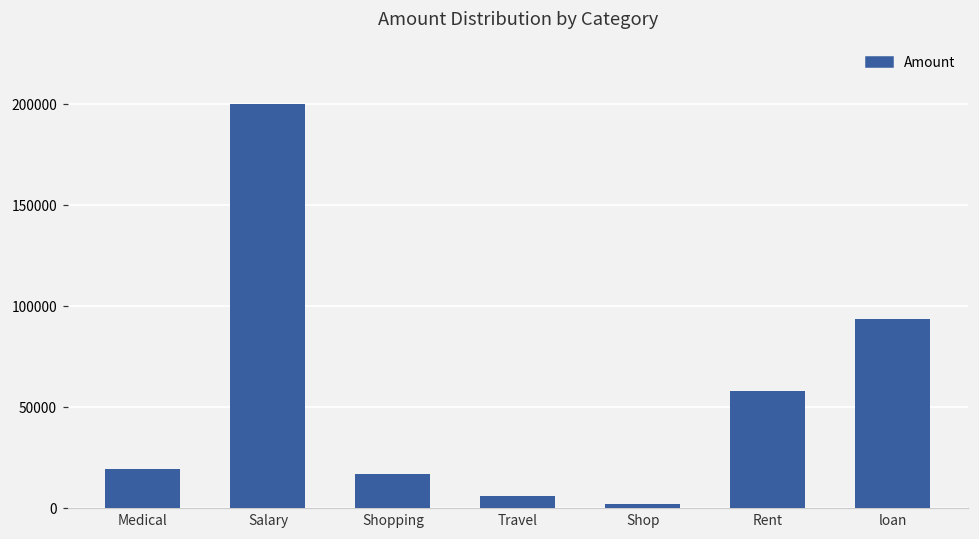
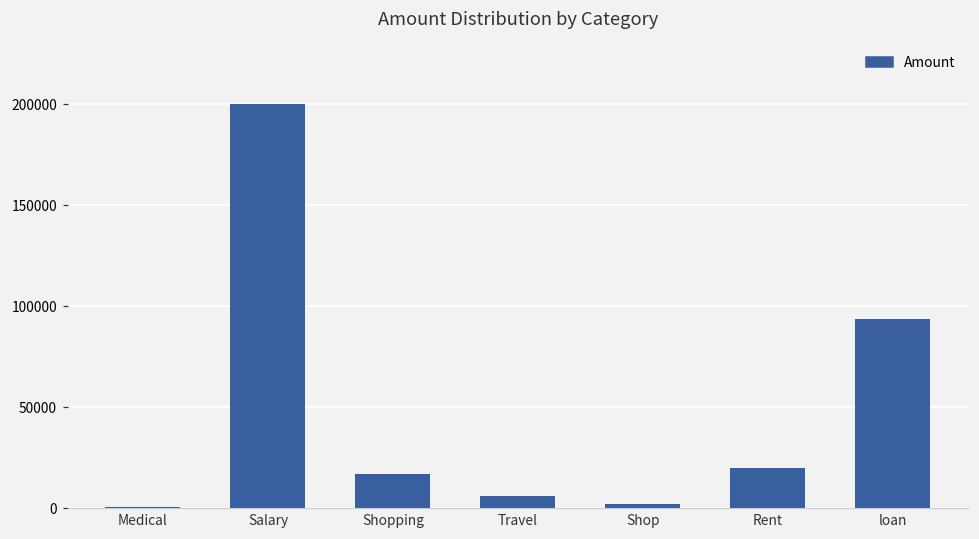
Medical: 19000 -> 1000
Rent: 58000 -> 20000
